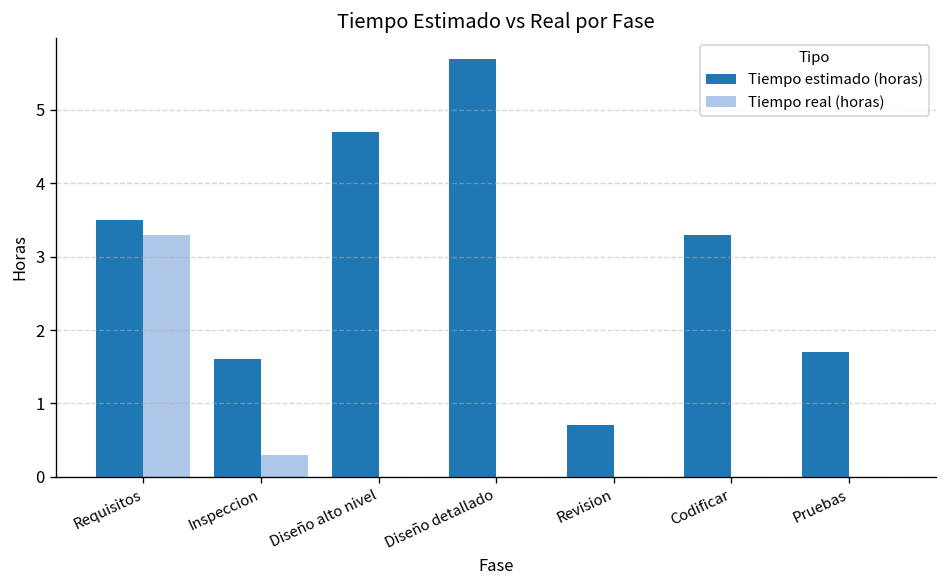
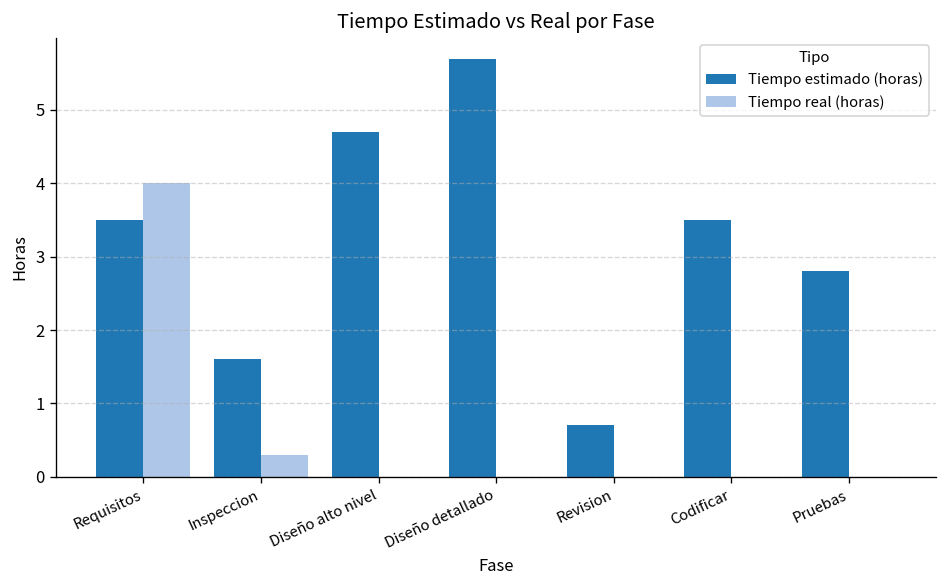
Tiempo real (horas), Requisitos: 3.3 -> 4.0
Tiempo estimado (horas), Codificar: 3.3 -> 3.5
Tiempo estimado (horas), Pruebas: 1.7 -> 2.8
